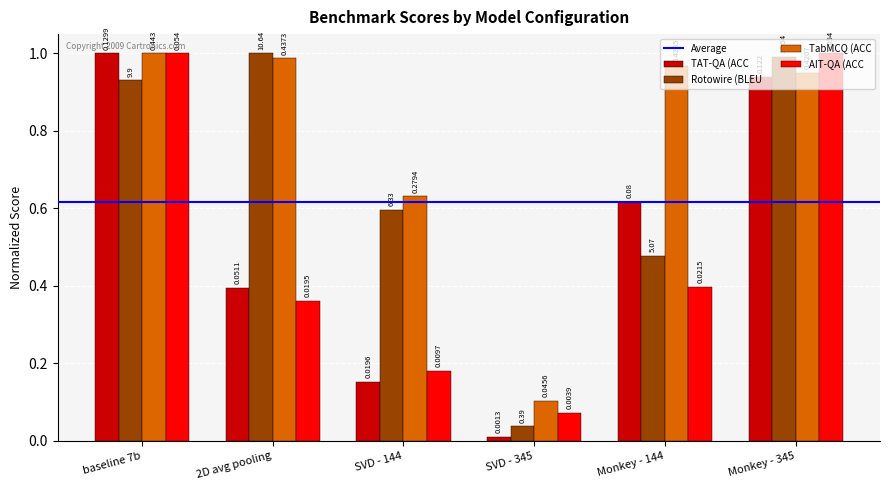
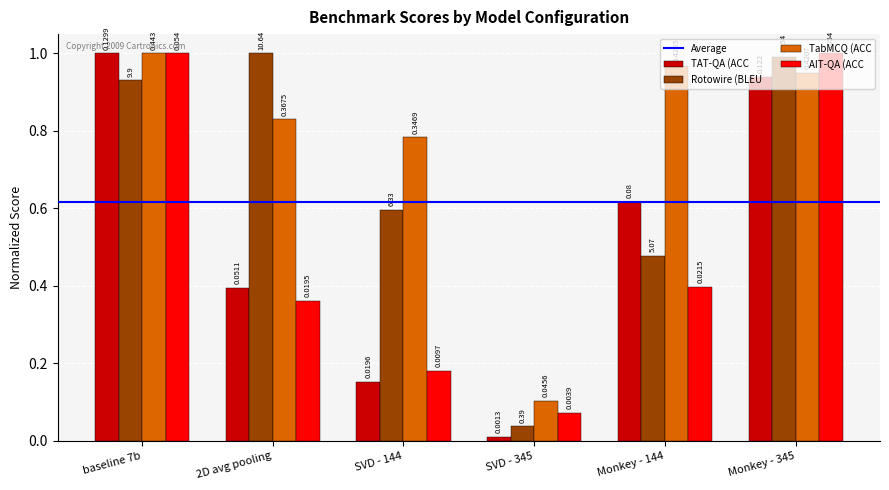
TabMCQ (ACC, 2D avg pooling: 0.4373 -> 0.3675
TabMCQ (ACC, SVD - 144: 0.2794 -> 0.3469
